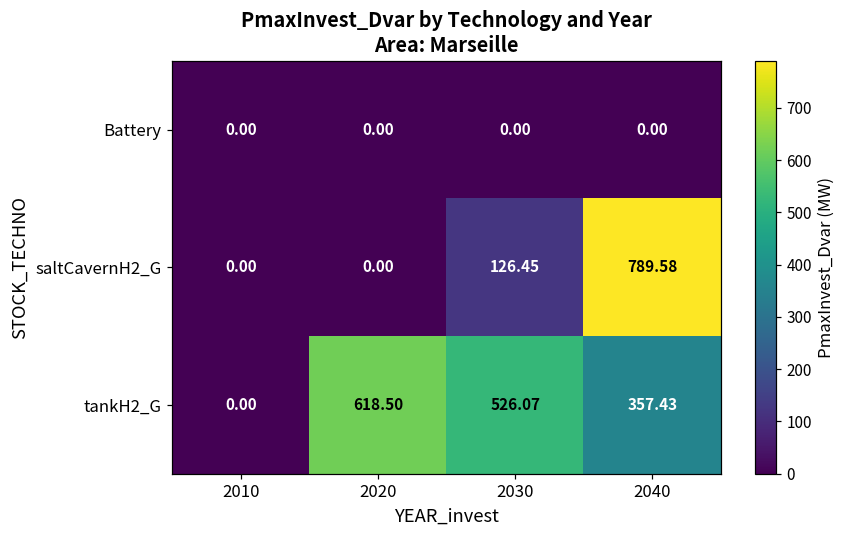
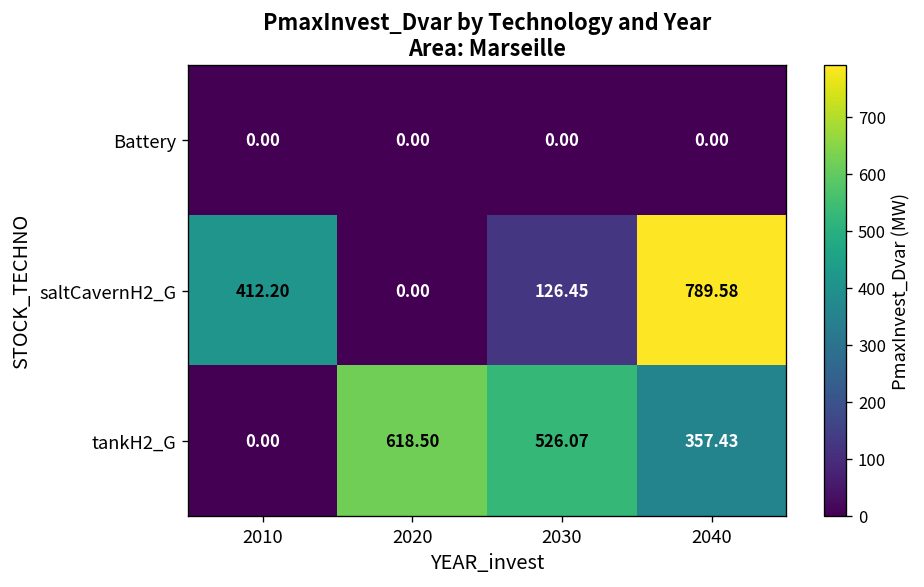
saltCavernH2_G, 2010: 0.00 -> 412.20
